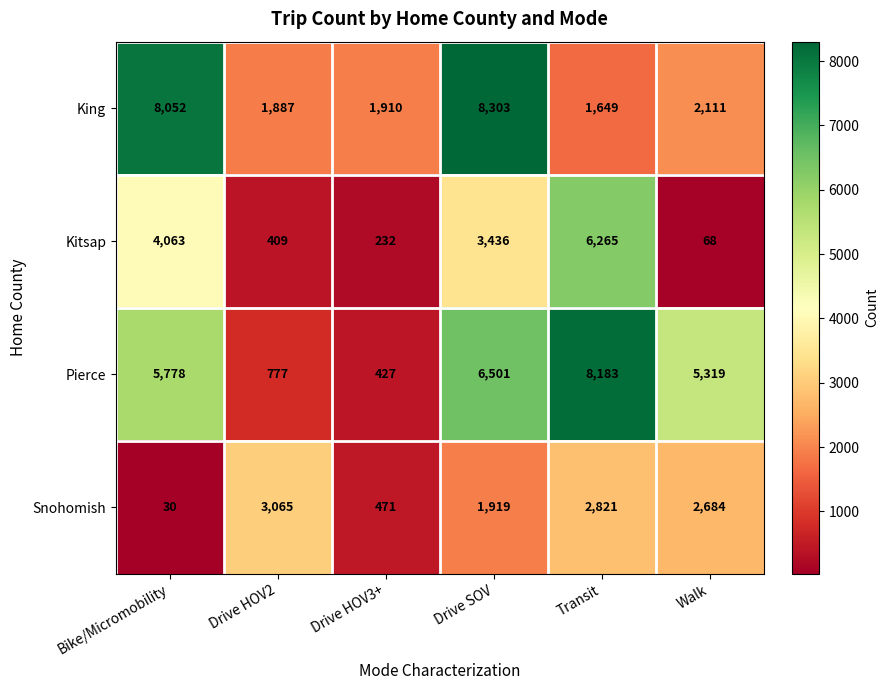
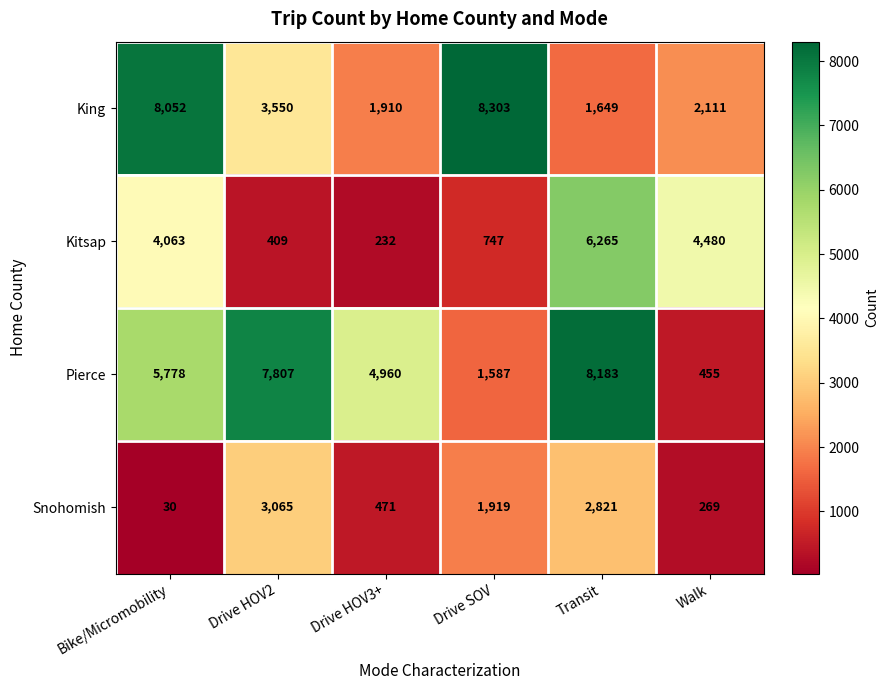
King, Drive HOV2: 1,887 -> 3,550
Kitsap, Drive SOV: 3,436 -> 747
Kitsap, Walk: 68 -> 4,480
Pierce, Drive HOV2: 777 -> 7,807
Pierce, Drive HOV3+: 427 -> 4,960
Pierce, Drive SOV: 6,501 -> 1,587
Pierce, Walk: 5,319 -> 455
Snohomish, Walk: 2,684 -> 269
